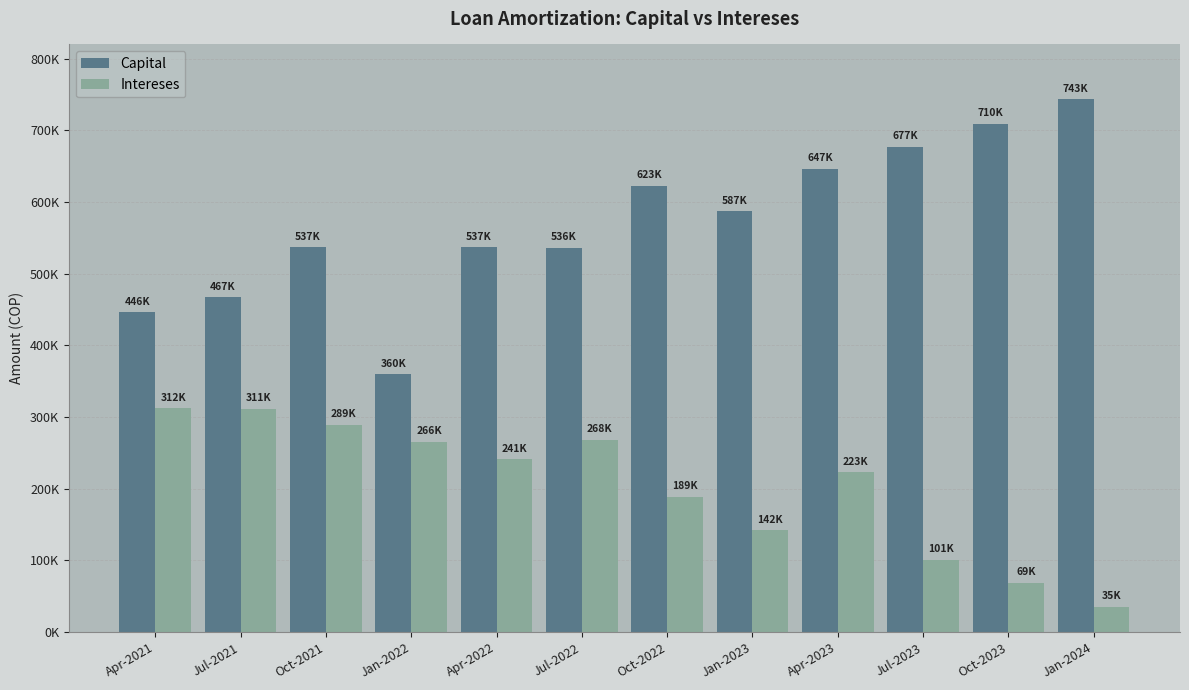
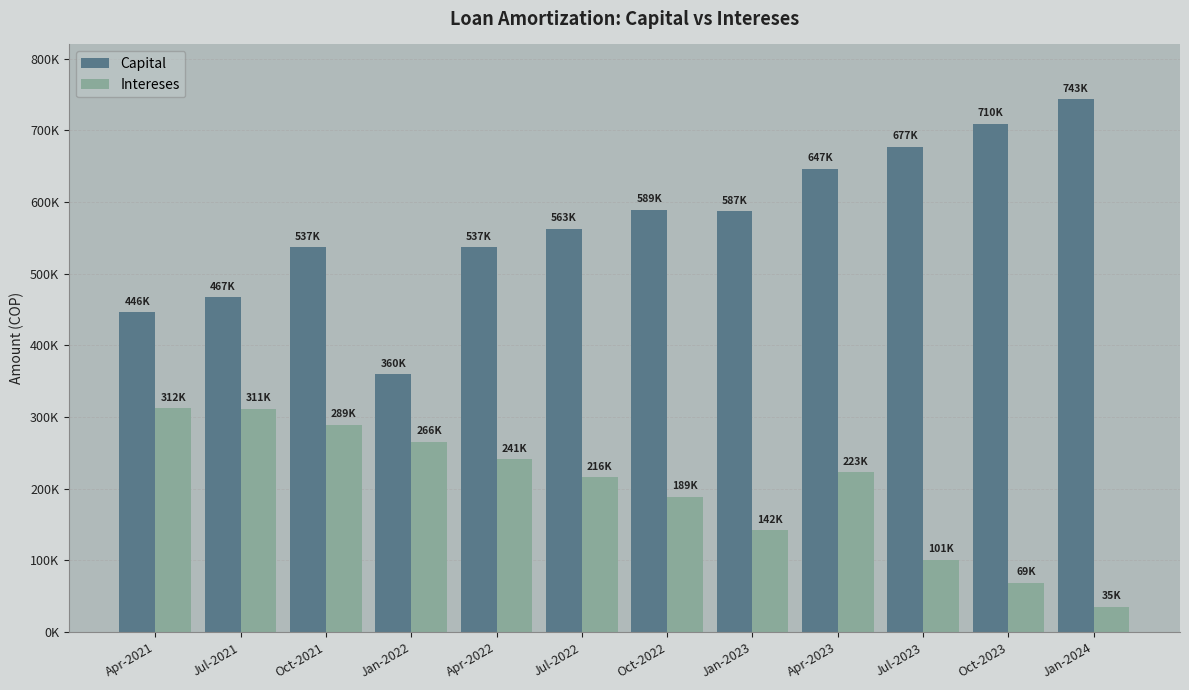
Capital, Jul-2022: 536K -> 563K
Intereses, Jul-2022: 268K -> 216K
Capital, Oct-2022: 623K -> 589K
